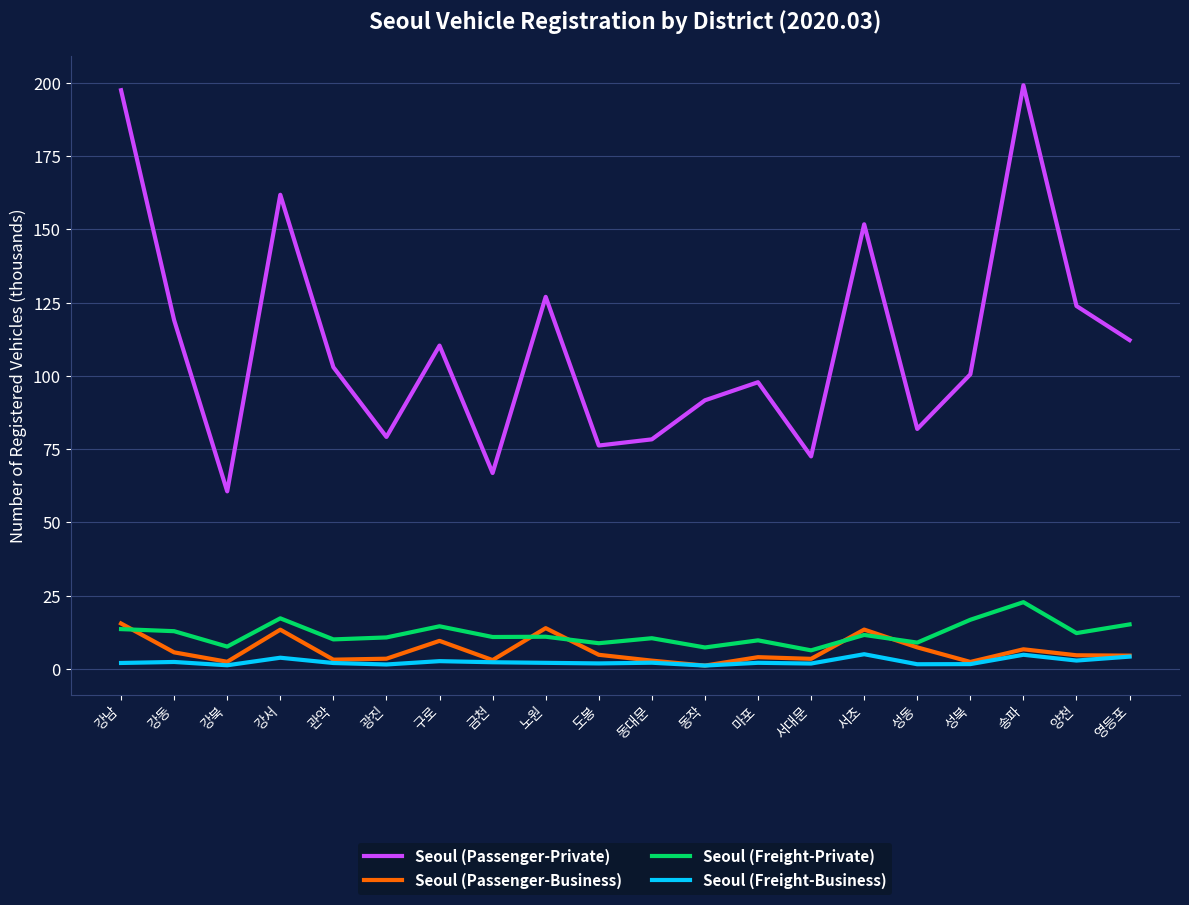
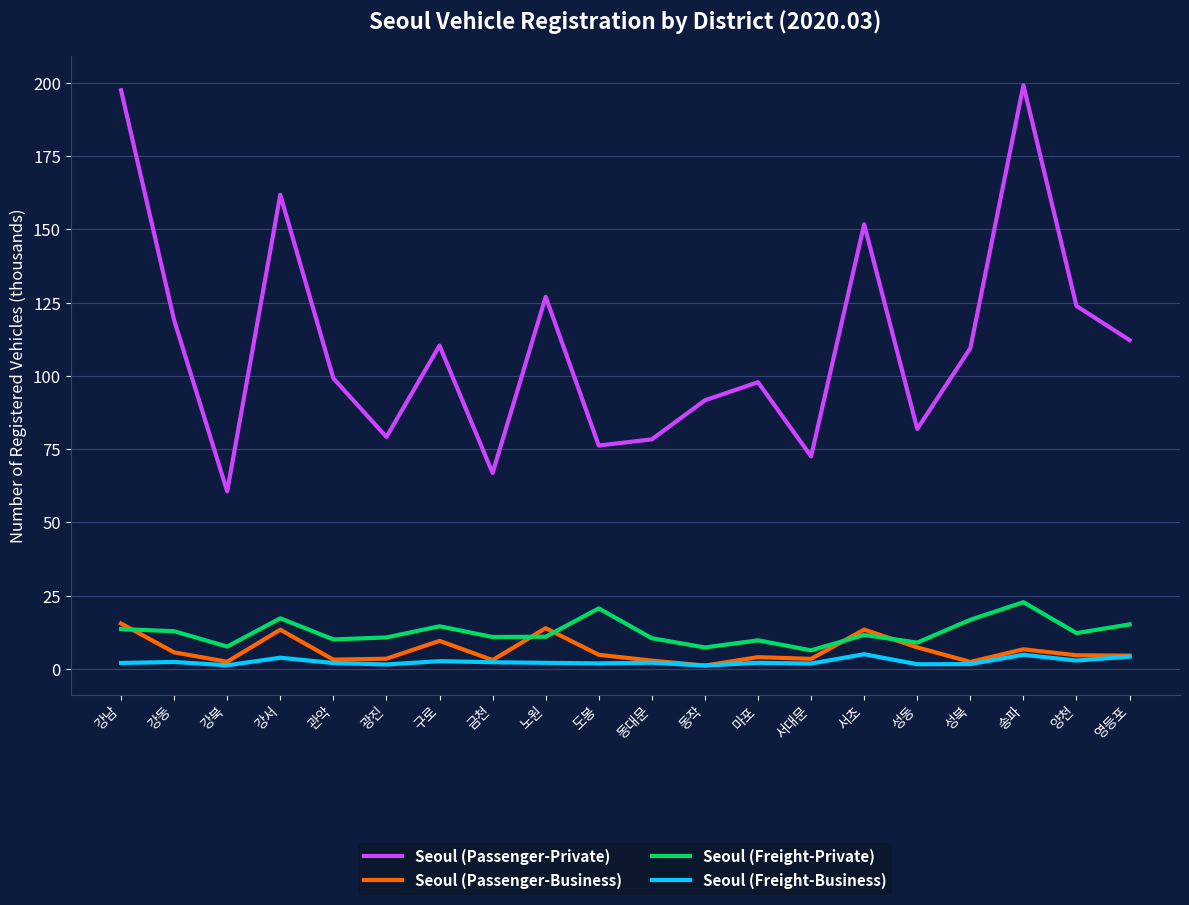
Seoul (Passenger-Private), 관악: 103 -> 99
Seoul (Freight-Private), 도봉: 9 -> 21
Seoul (Passenger-Private), 성북: 101 -> 109
